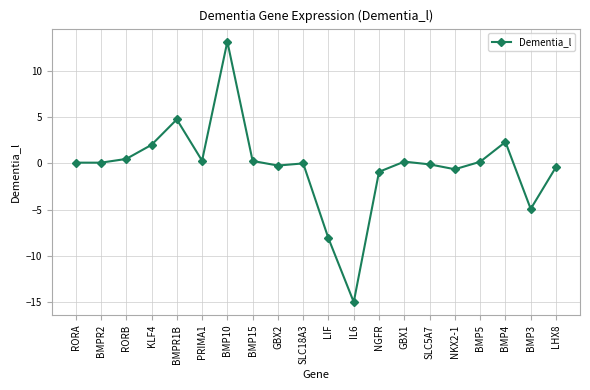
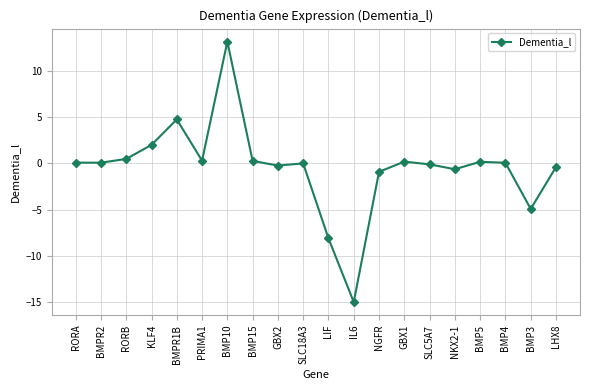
BMP4: 2 -> 0
